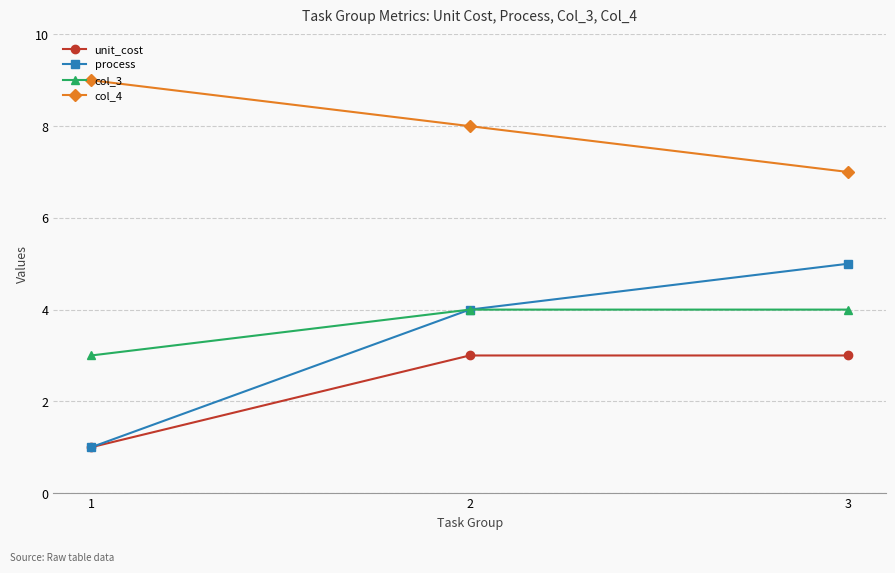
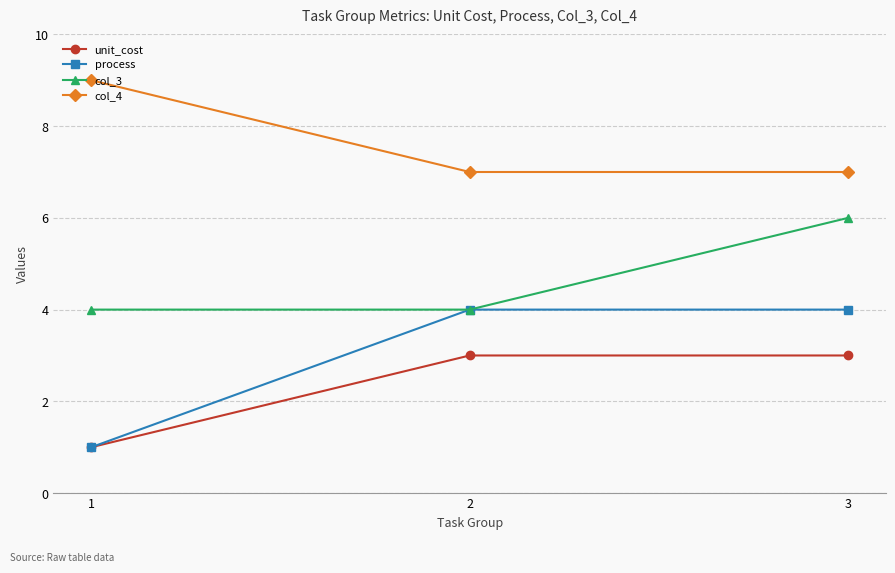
col_3, 1: 3 -> 4
col_4, 2: 8 -> 7
process, 3: 5 -> 4
col_3, 3: 4 -> 6
